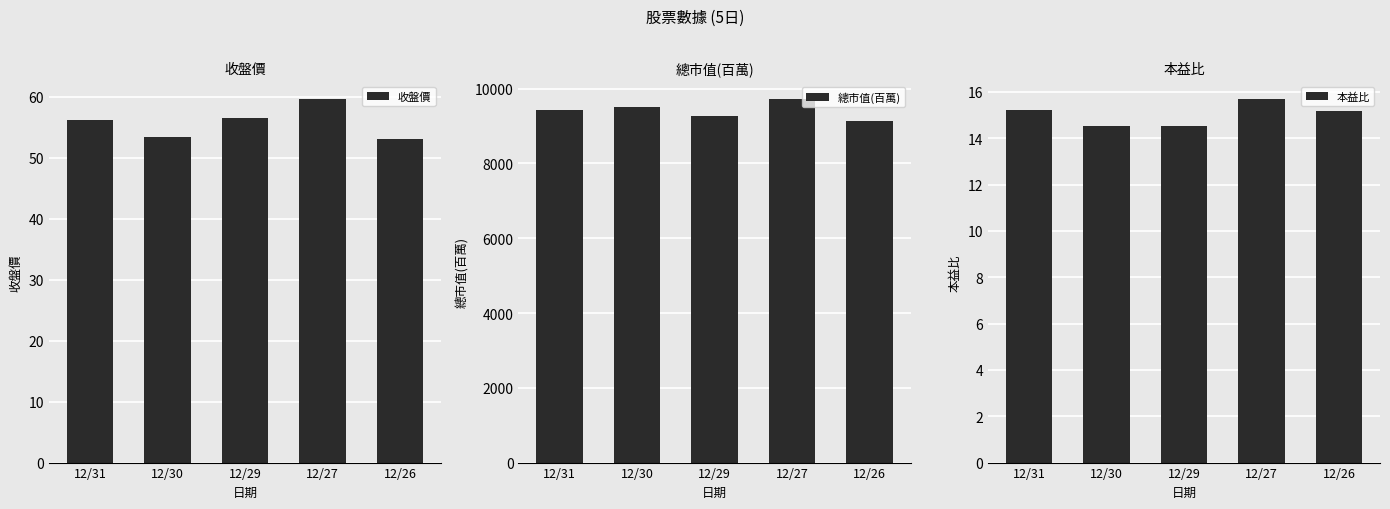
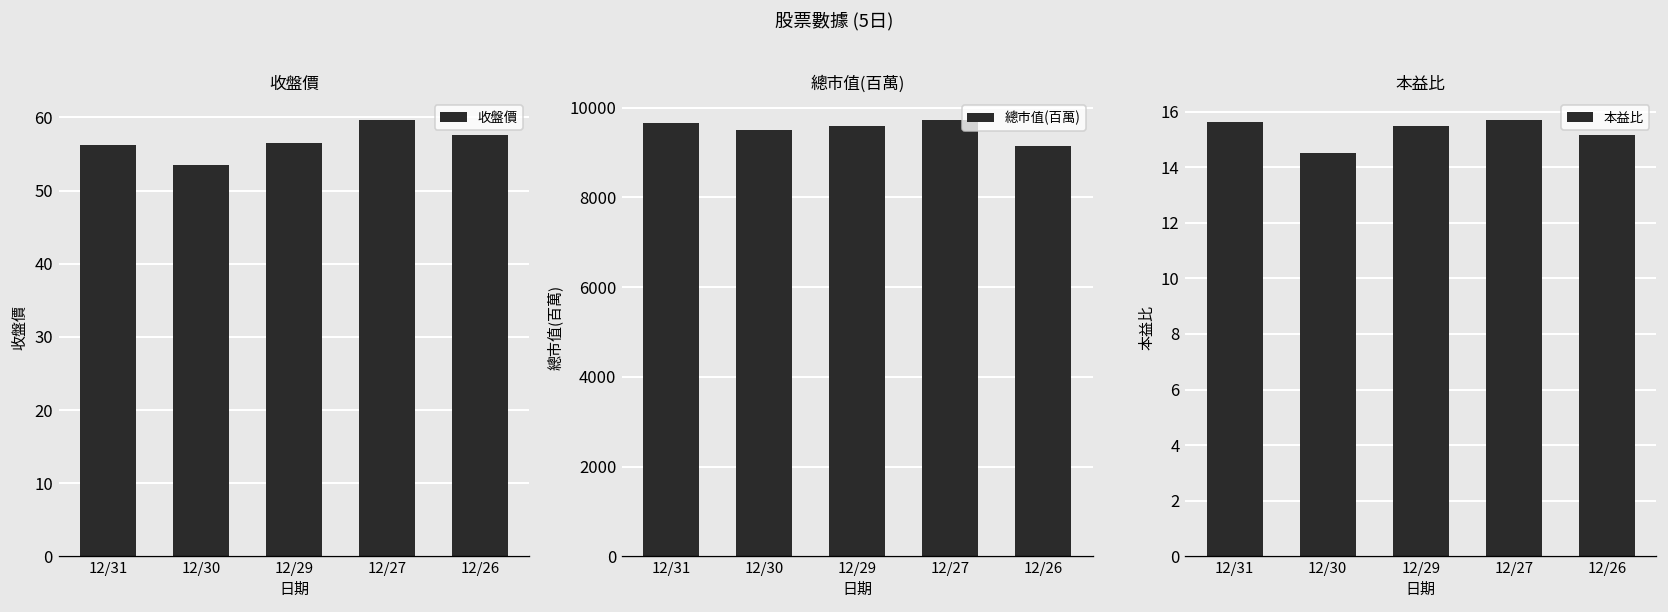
收盤價, 12/26: 53 -> 58
總市值(百萬), 12/31: 9400 -> 9700
總市值(百萬), 12/29: 9300 -> 9600
本益比, 12/31: 15.2 -> 15.6
本益比, 12/29: 14.5 -> 15.5
